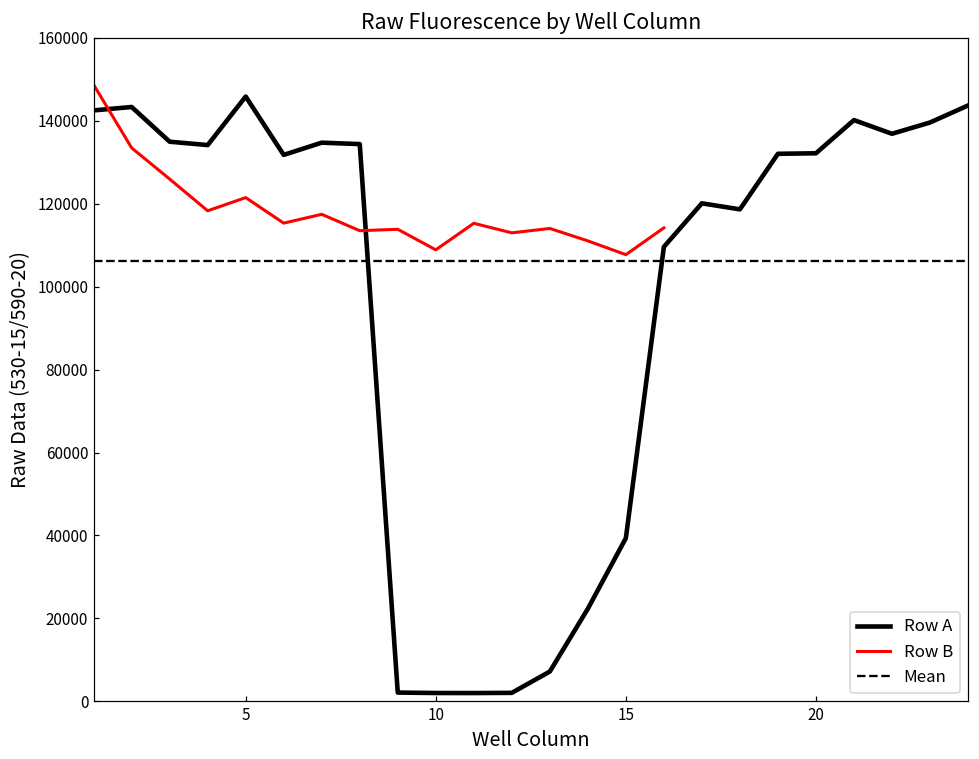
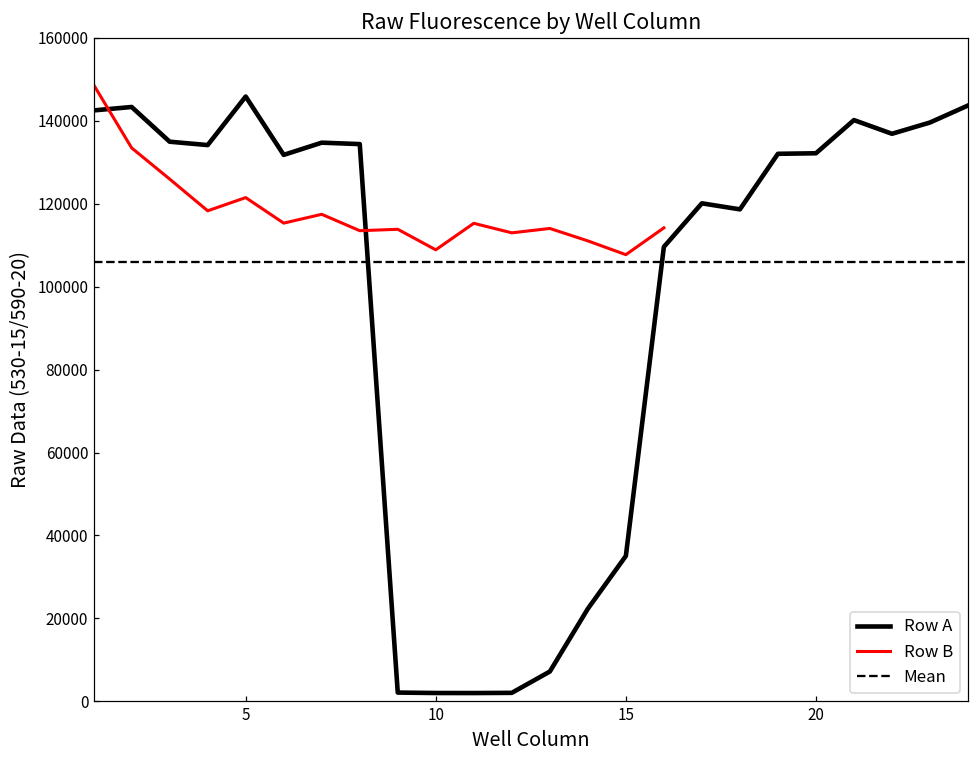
Row A, 15: 39000 -> 35000
